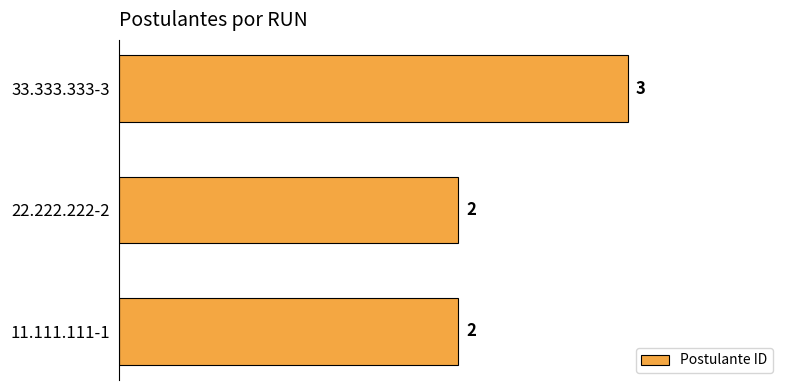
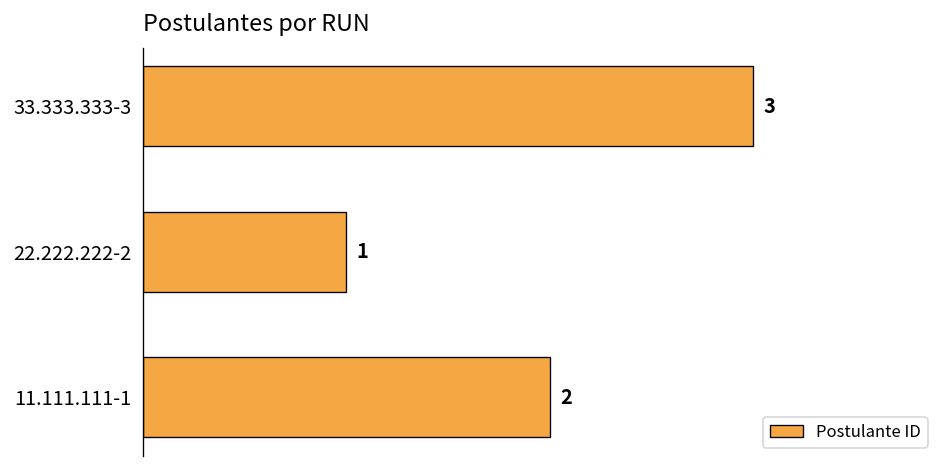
22.222.222-2: 2 -> 1
